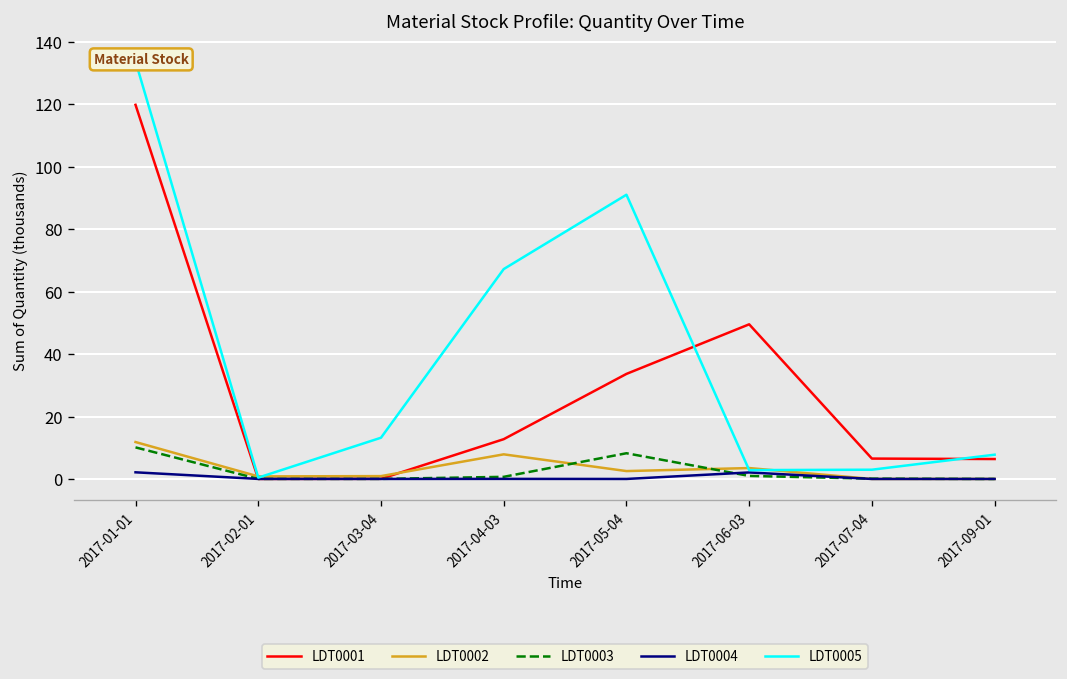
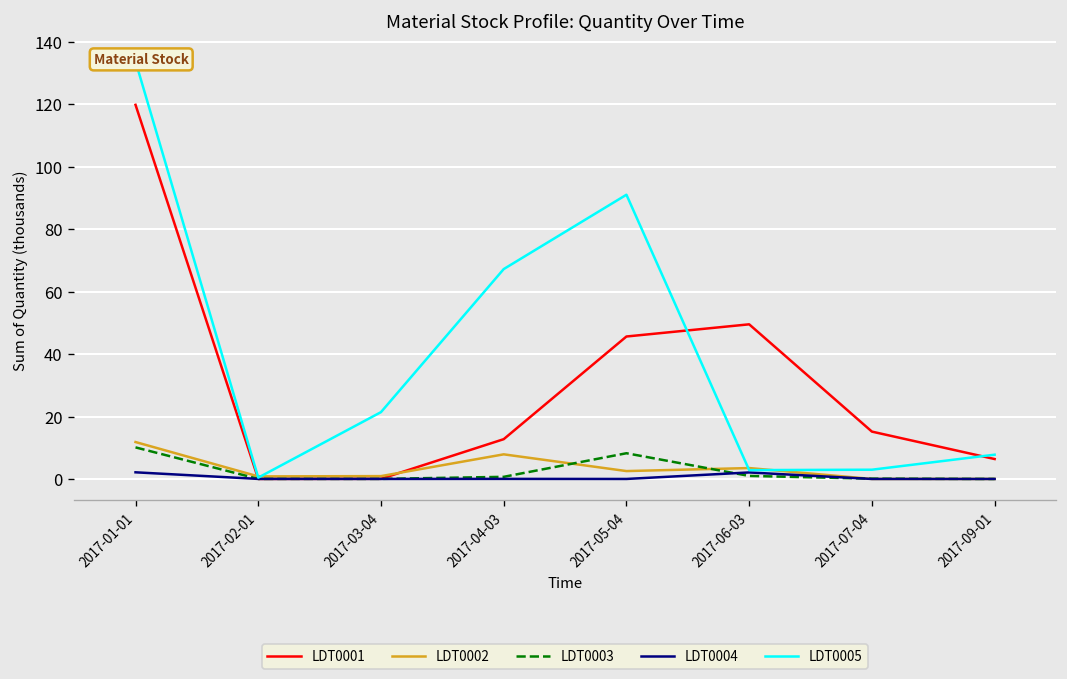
LDT0005, 2017-03-04: 13 -> 21
LDT0001, 2017-05-04: 34 -> 46
LDT0001, 2017-07-04: 7 -> 15
